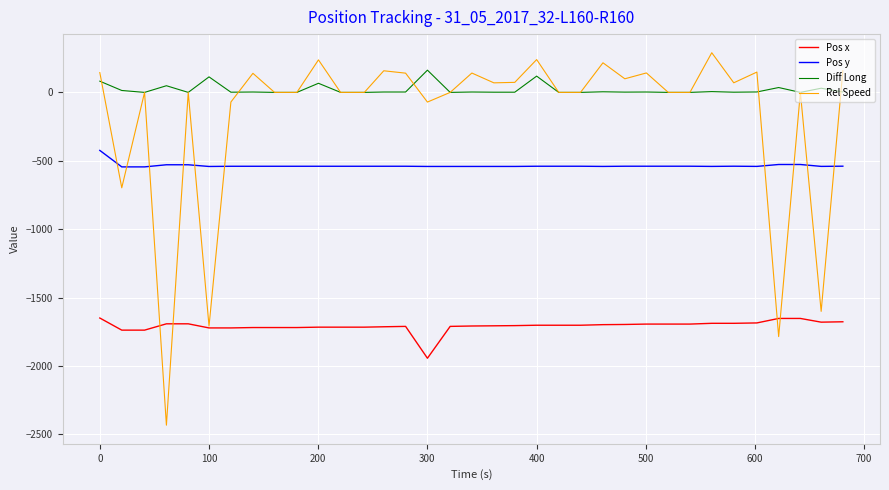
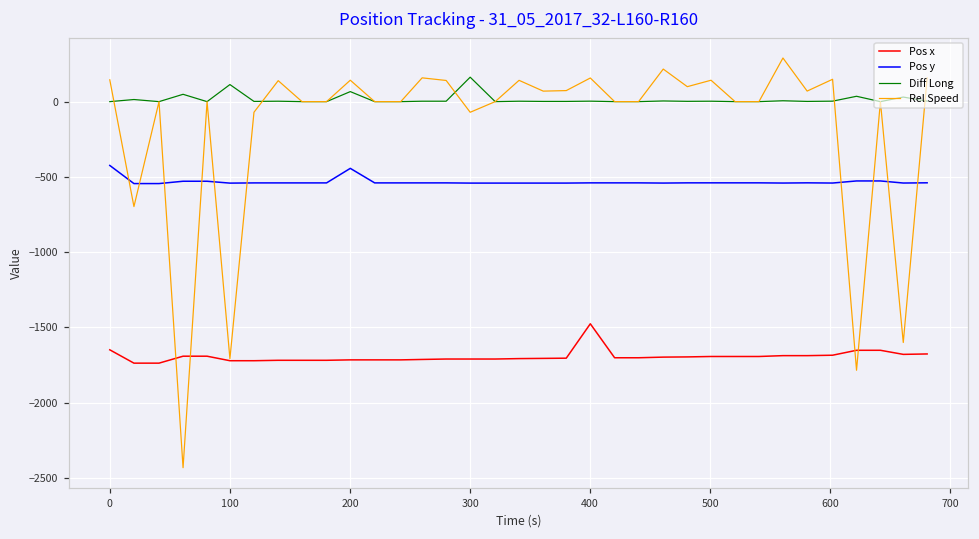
Diff Long, 0: 80 -> 0
Pos y, 200: -540 -> -440
Rel Speed, 200: 240 -> 140
Pos x, 300: -1940 -> -1710
Pos x, 400: -1700 -> -1480
Diff Long, 400: 120 -> 0
Rel Speed, 400: 240 -> 160
